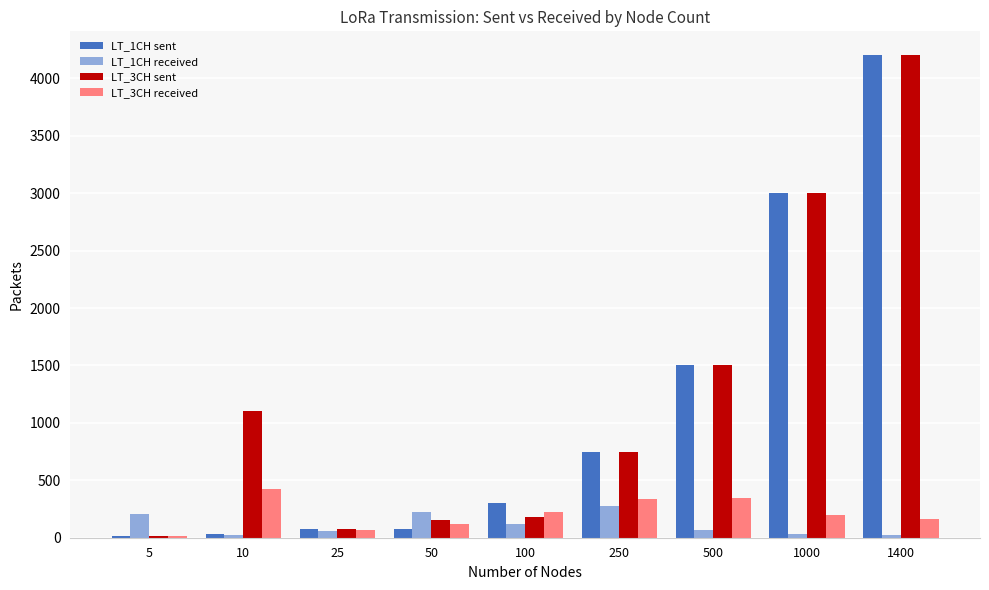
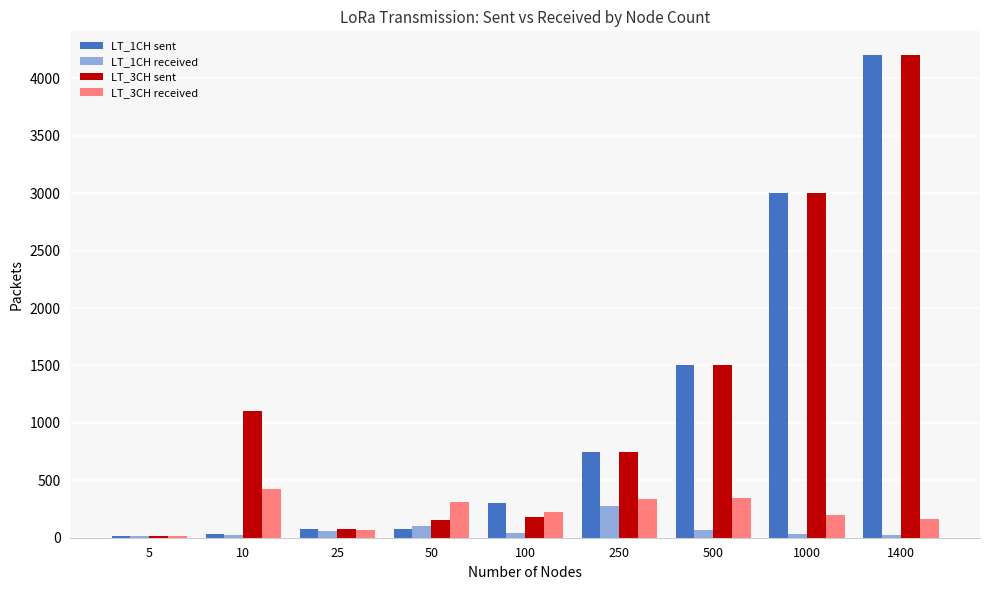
LT_1CH received, 5: 200 -> 20
LT_1CH received, 50: 220 -> 100
LT_3CH received, 50: 120 -> 310
LT_1CH received, 100: 120 -> 40
